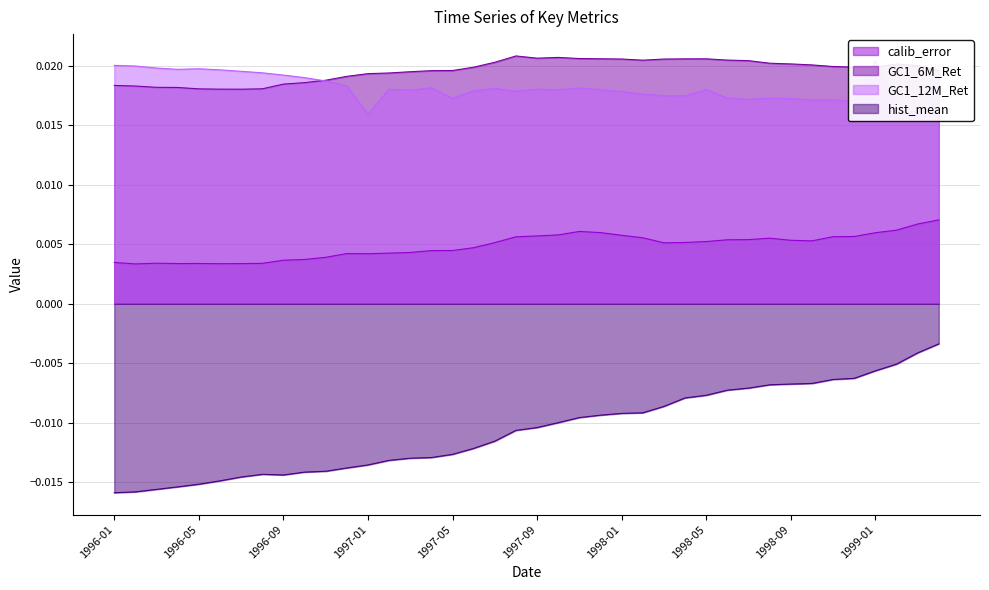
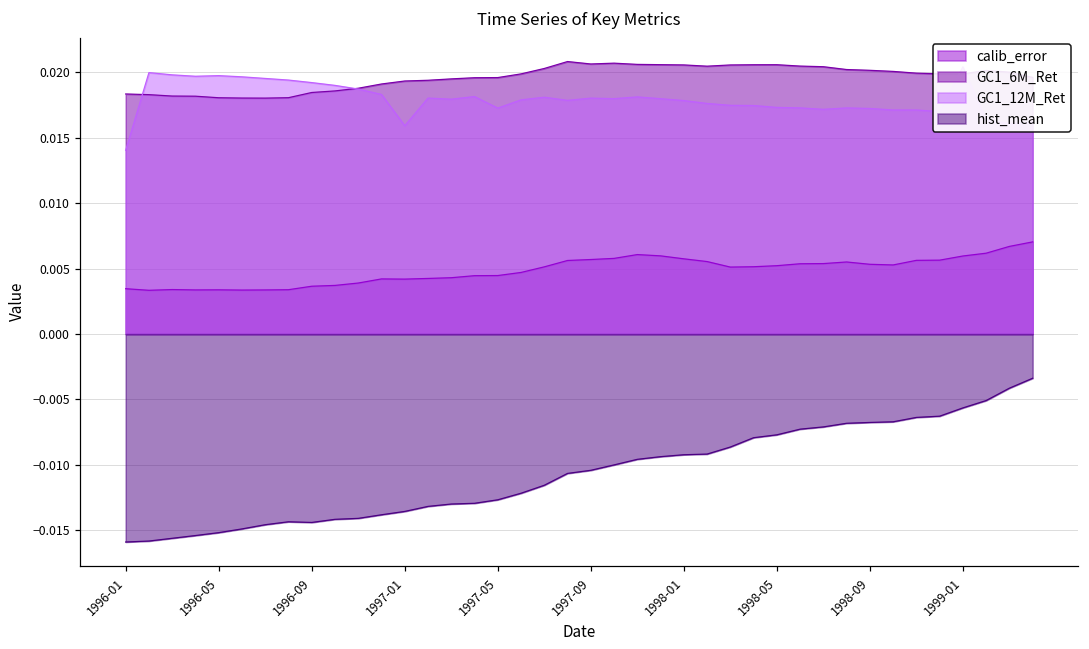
GC1_12M_Ret, 1996-01: 0.0200 -> 0.0140
GC1_12M_Ret, 1998-05: 0.0180 -> 0.0173
